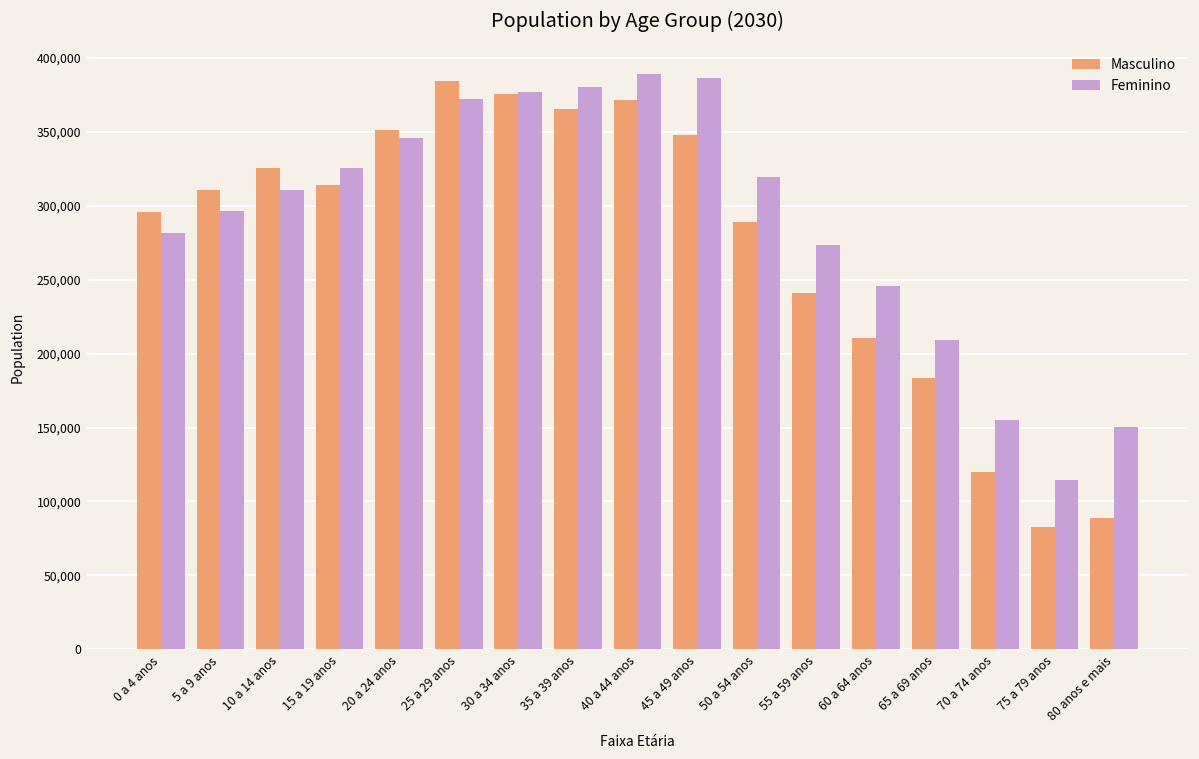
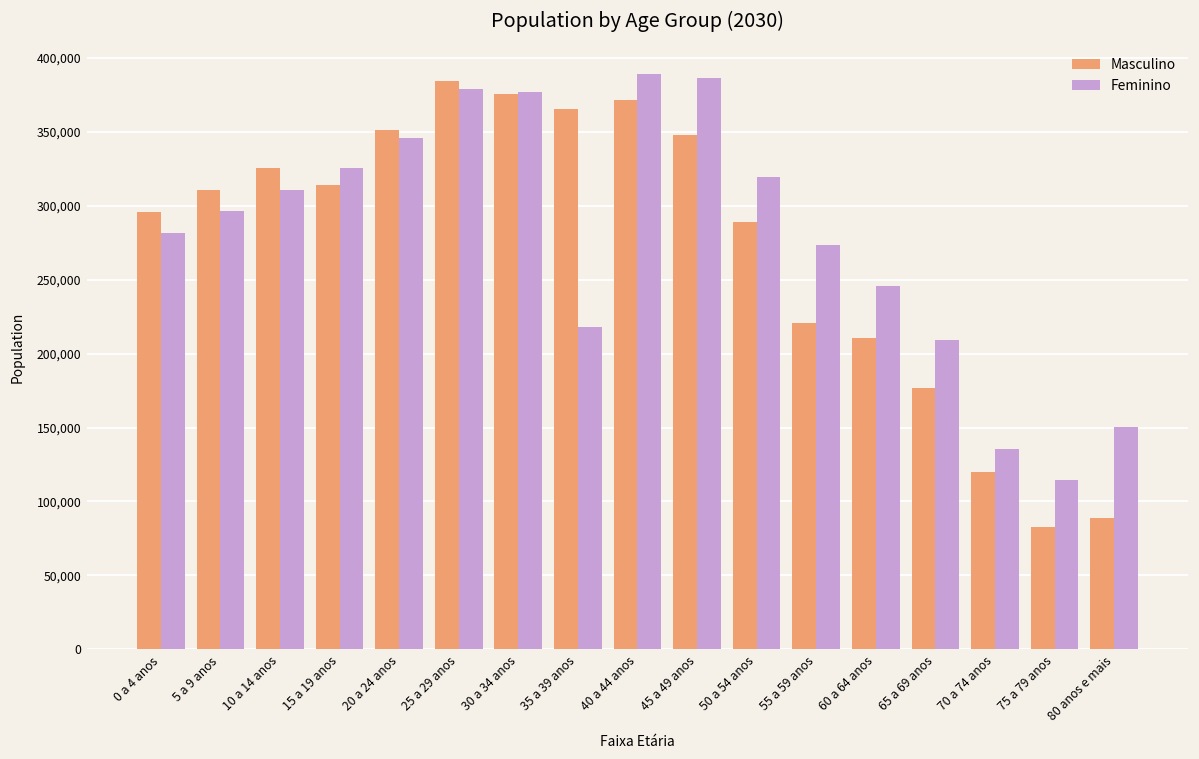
Feminino, 25 a 29 anos: 372,000 -> 379,000
Feminino, 35 a 39 anos: 380,000 -> 218,000
Masculino, 55 a 59 anos: 241,000 -> 221,000
Masculino, 65 a 69 anos: 183,000 -> 177,000
Feminino, 70 a 74 anos: 155,000 -> 136,000
